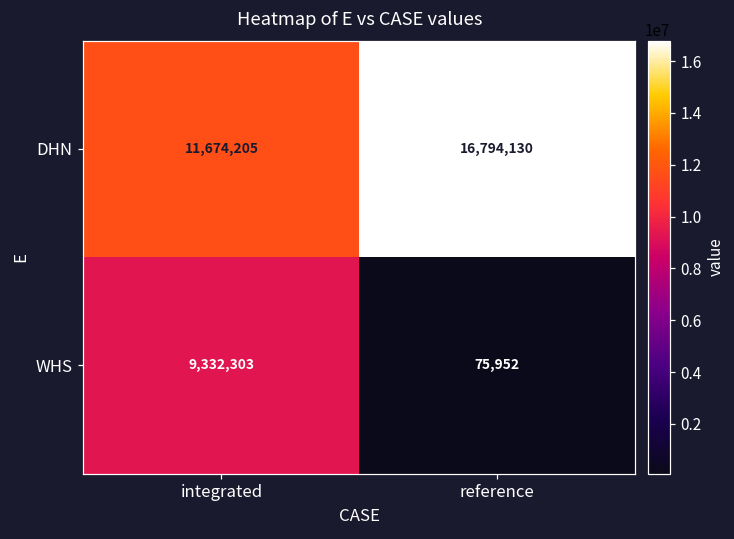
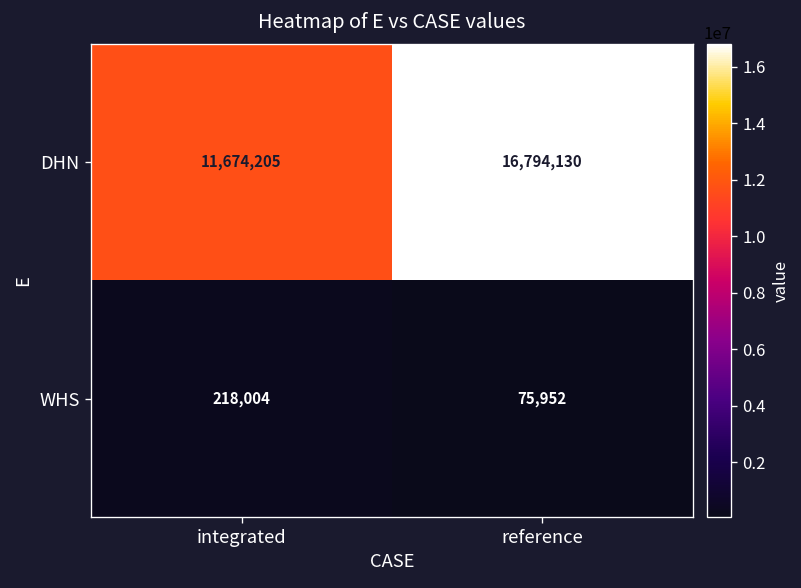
WHS, integrated: 9,332,303 -> 218,004
